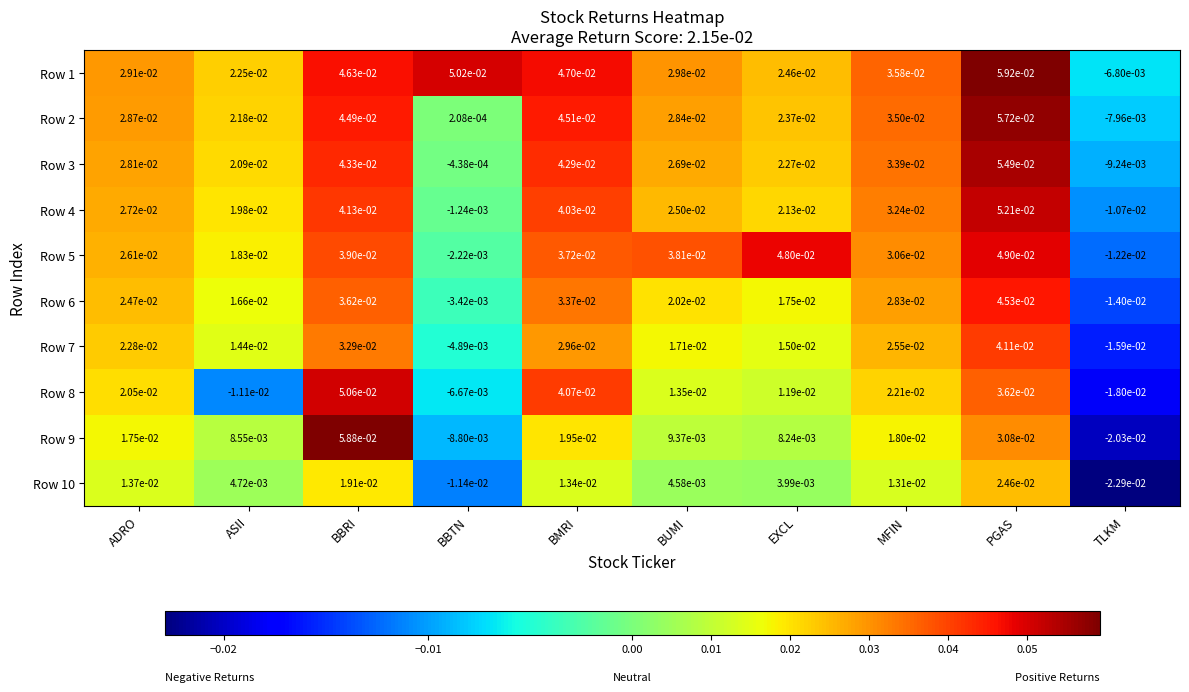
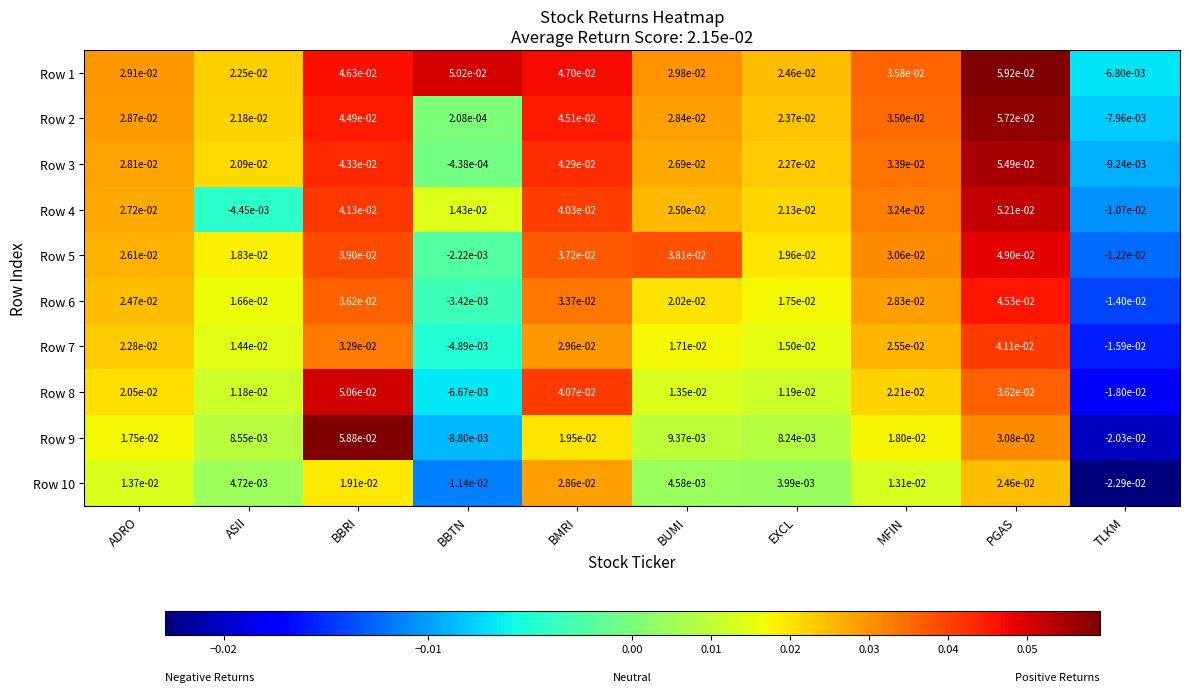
Row 4, ASII: 1.98e-02 -> -4.45e-03
Row 4, BBTN: -1.24e-03 -> 1.43e-02
Row 5, EXCL: 4.80e-02 -> 1.96e-02
Row 8, ASII: -1.11e-02 -> 1.18e-02
Row 10, BMRI: 1.34e-02 -> 2.86e-02
